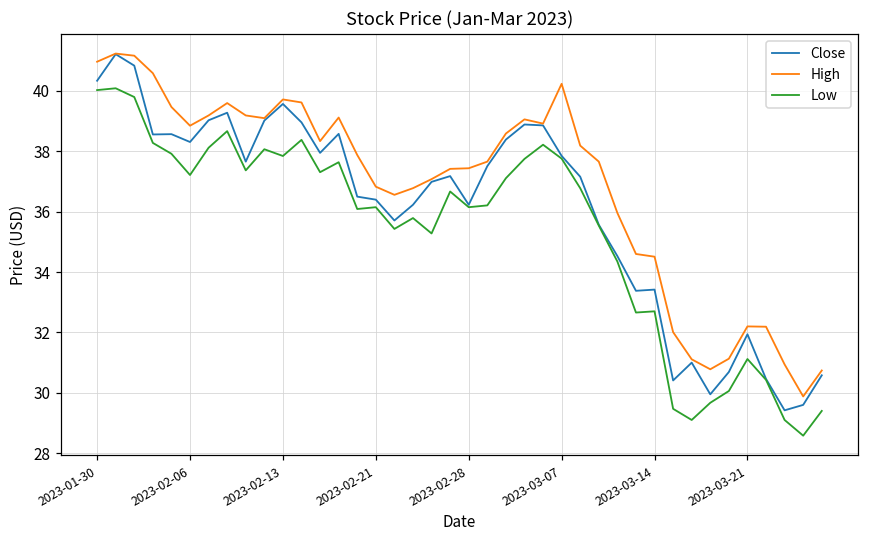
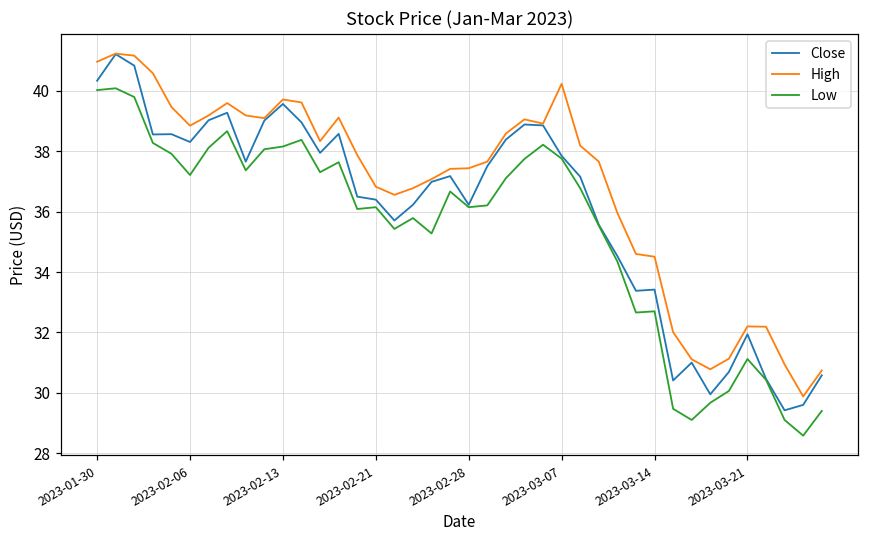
Low, 2023-02-13: 37.8 -> 38.2
